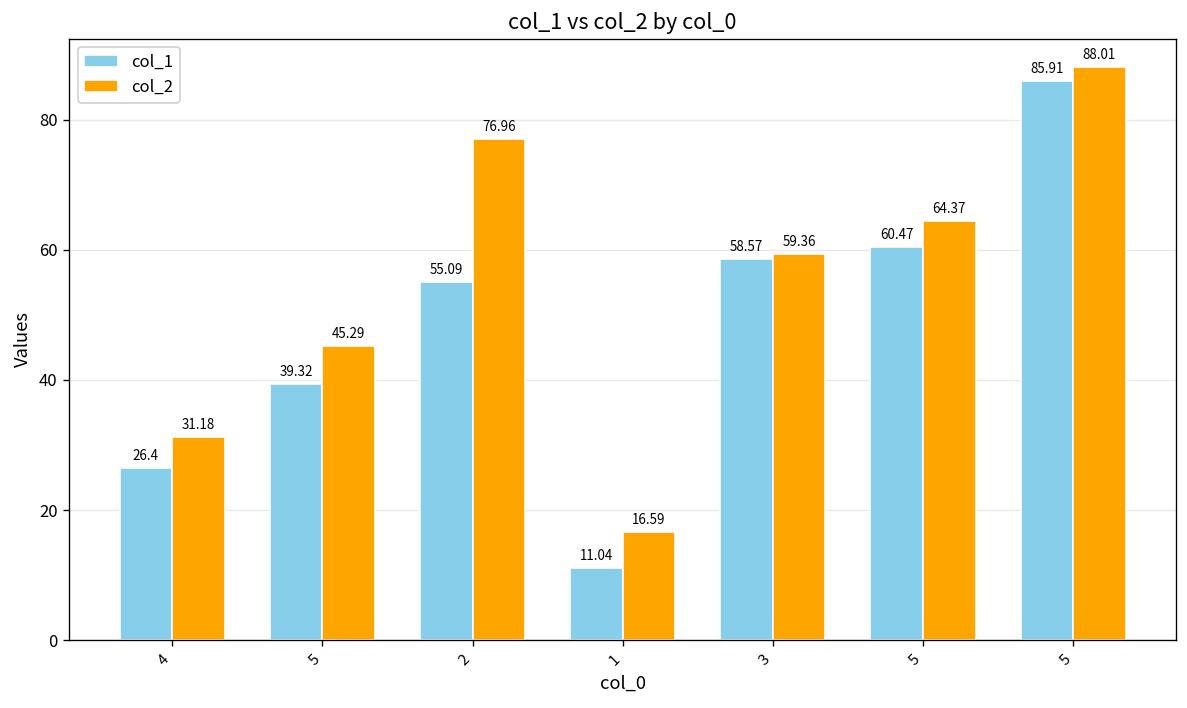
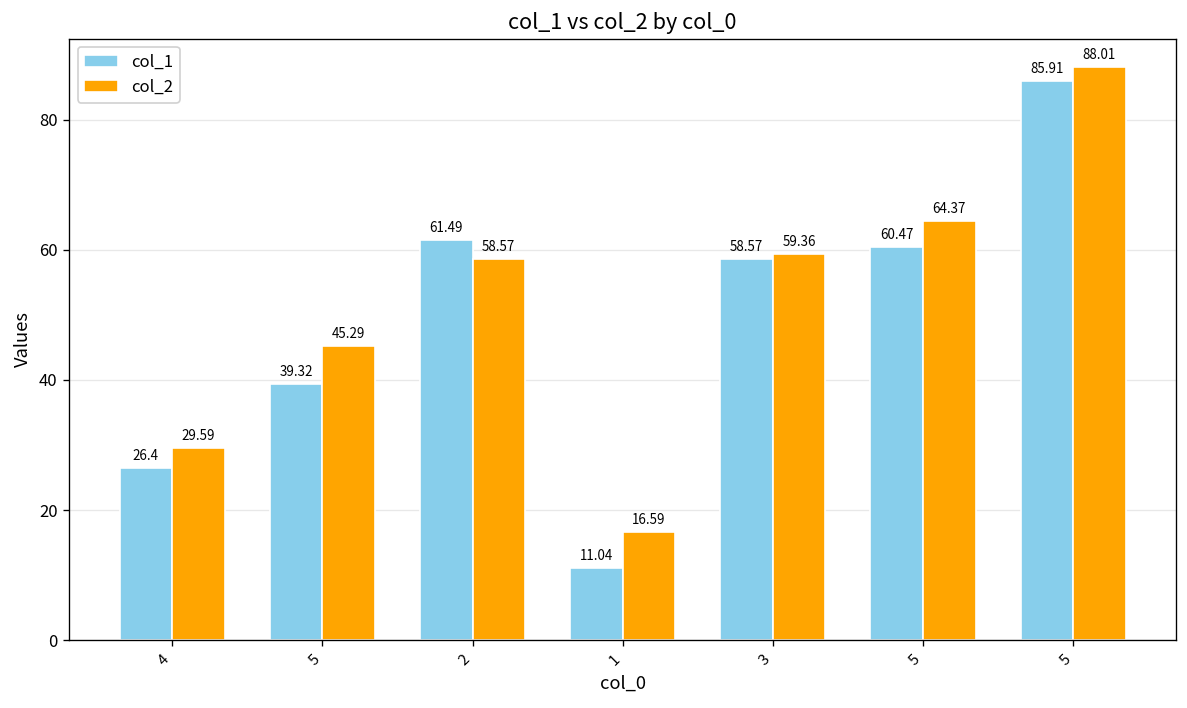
col_2, 4: 31.18 -> 29.59
col_1, 2: 55.09 -> 61.49
col_2, 2: 76.96 -> 58.57
